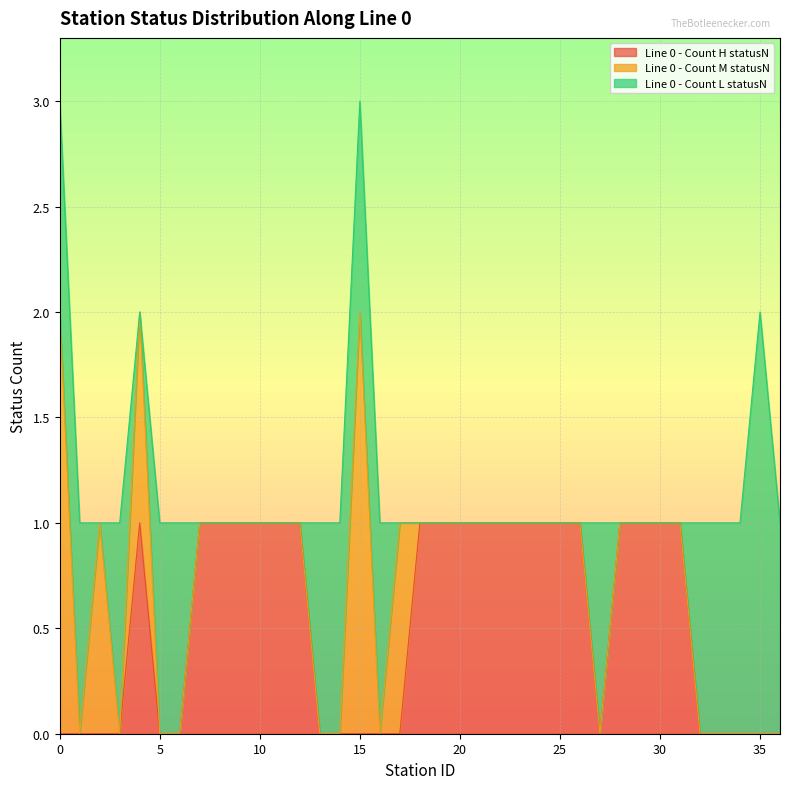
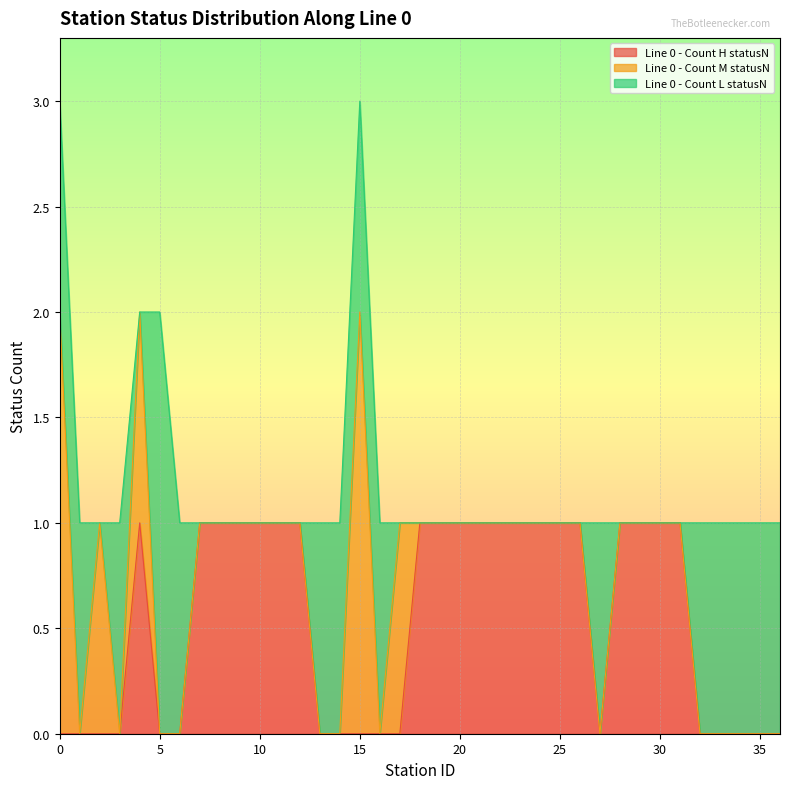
Line 0 - Count L statusN, 5: 1 -> 2
Line 0 - Count L statusN, 35: 2 -> 1
